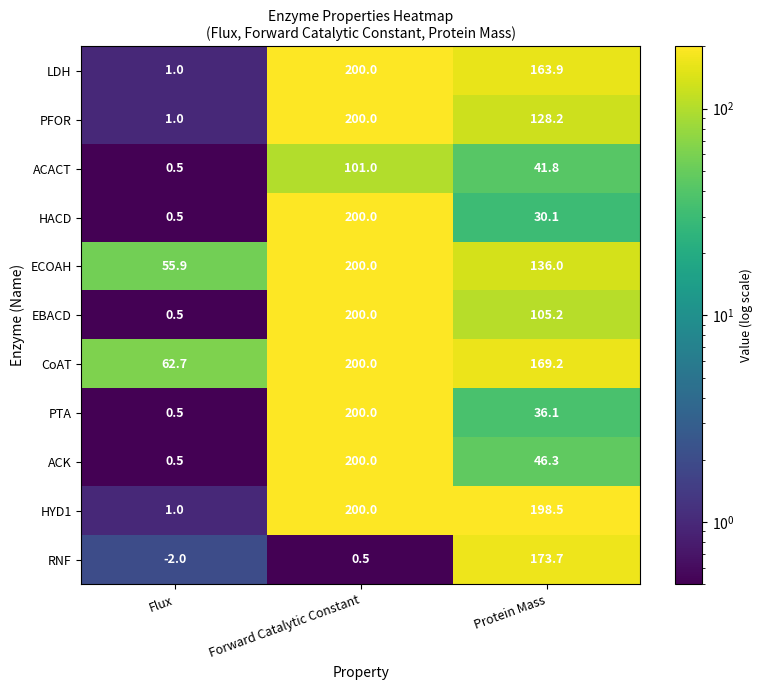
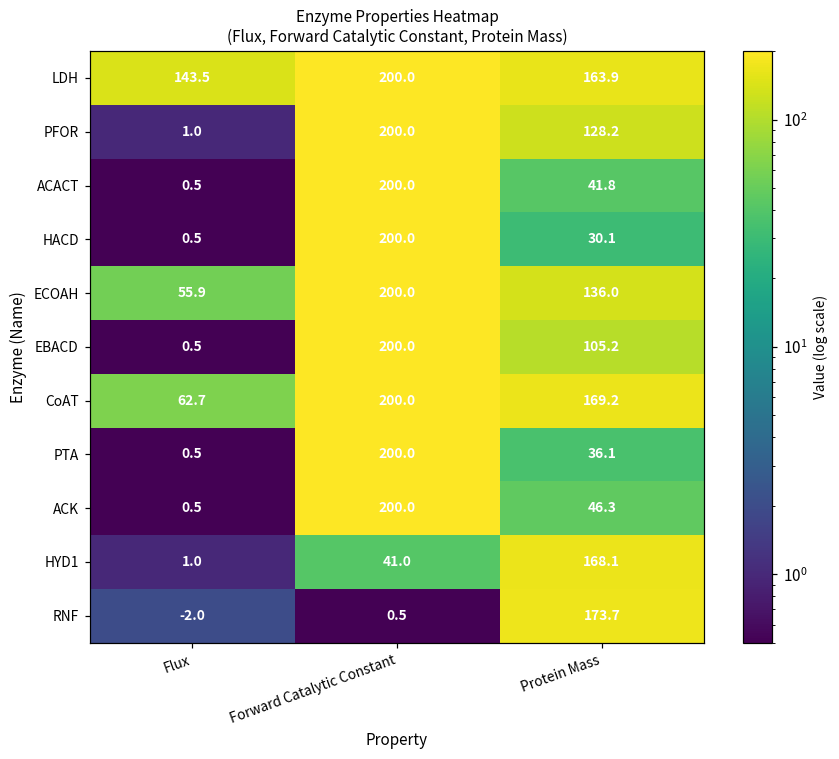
LDH, Flux: 1.0 -> 143.5
ACACT, Forward Catalytic Constant: 101.0 -> 200.0
HYD1, Forward Catalytic Constant: 200.0 -> 41.0
HYD1, Protein Mass: 198.5 -> 168.1
